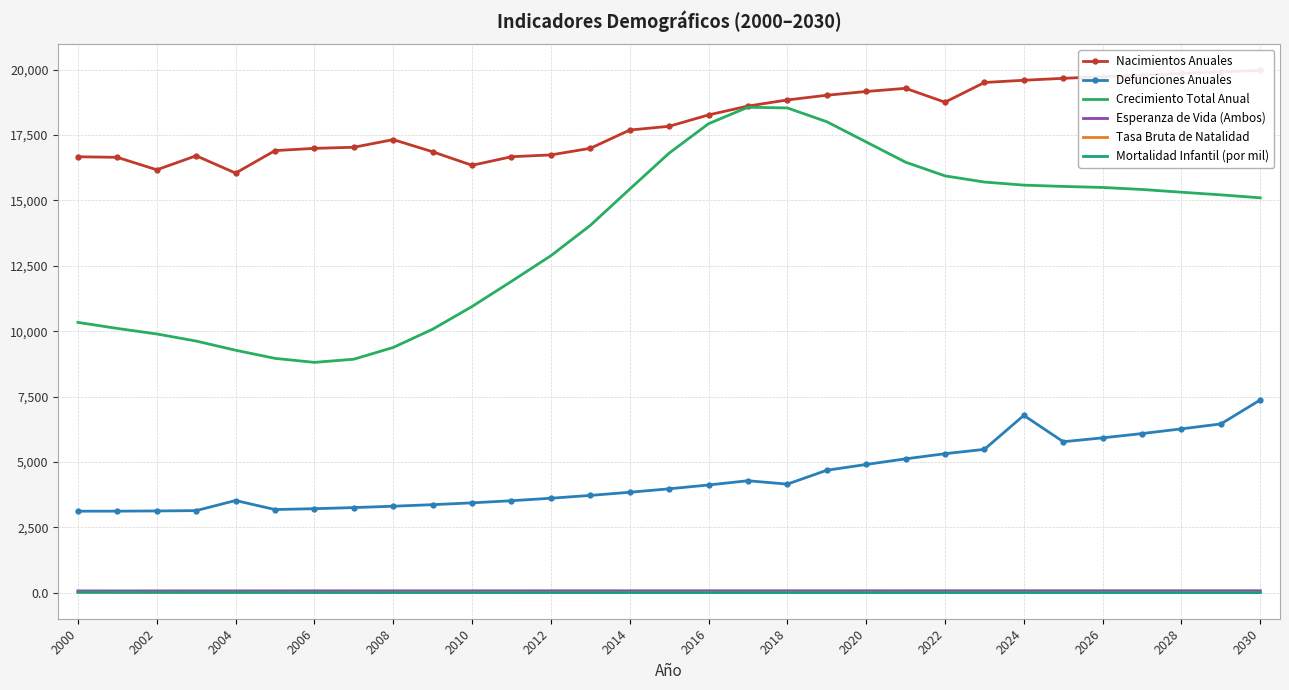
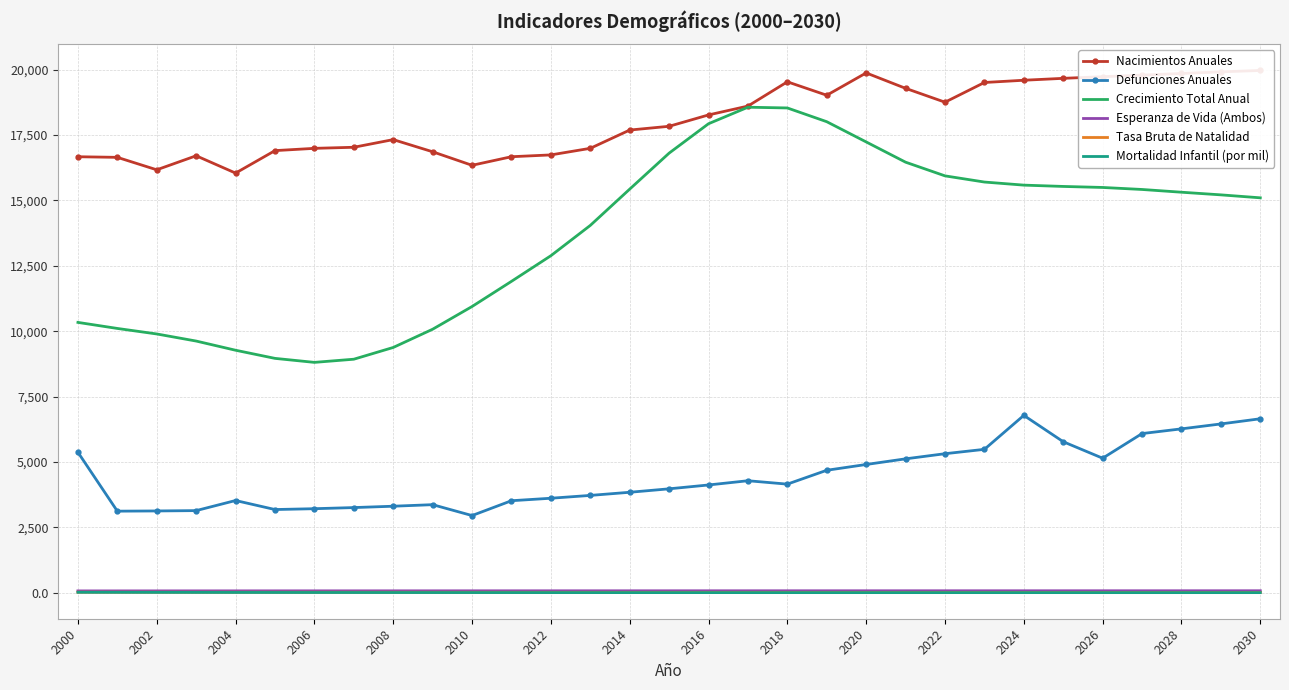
Defunciones Anuales, 2000: 3,100 -> 5,400
Defunciones Anuales, 2010: 3,400 -> 3,000
Nacimientos Anuales, 2018: 18,800 -> 19,500
Nacimientos Anuales, 2020: 19,200 -> 19,900
Defunciones Anuales, 2026: 5,900 -> 5,100
Defunciones Anuales, 2030: 7,400 -> 6,700
